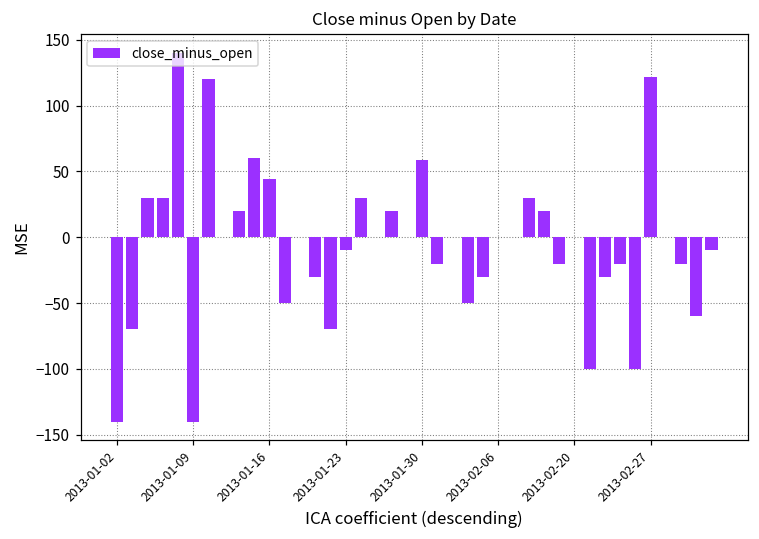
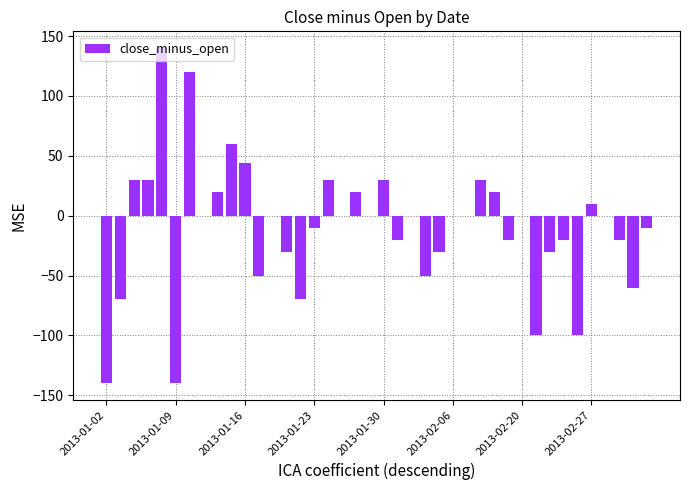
2013-01-30: 59 -> 30
2013-02-27: 122 -> 10
